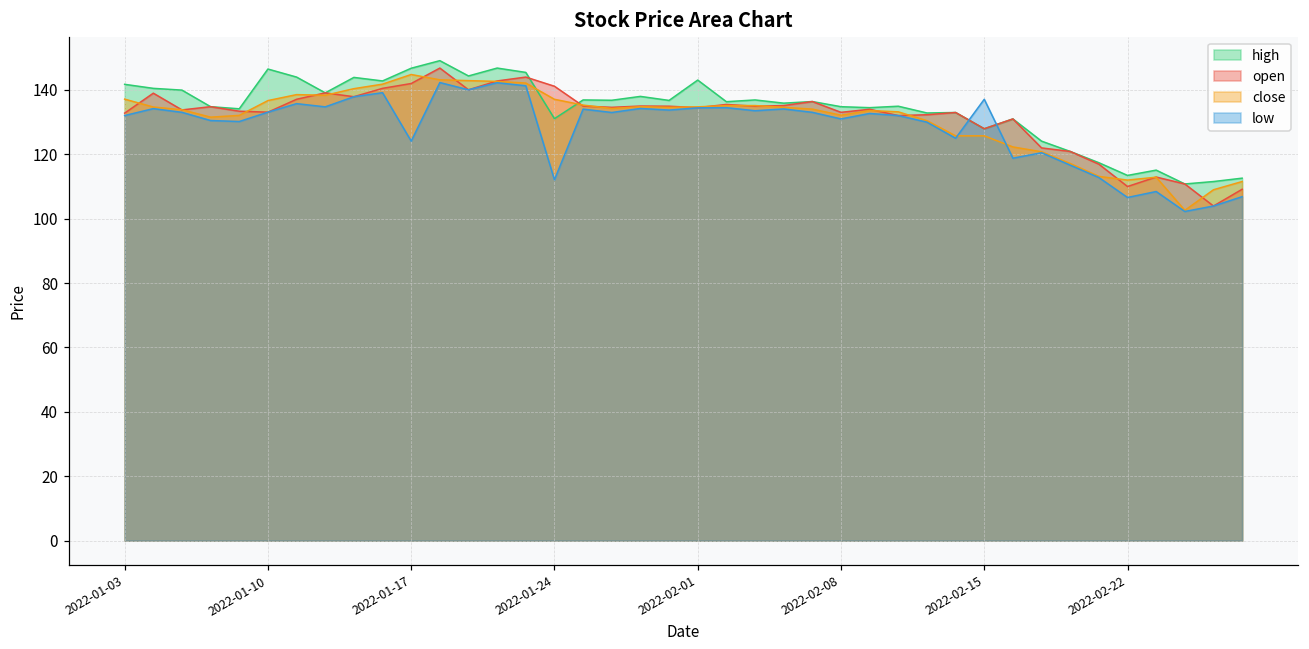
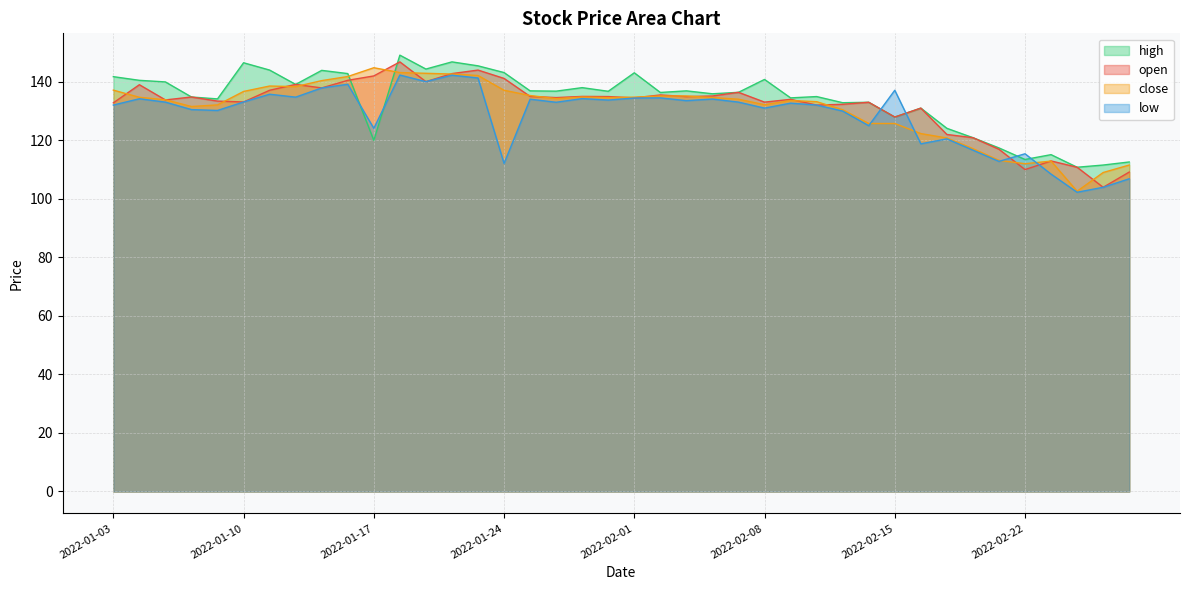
high, 2022-01-17: 147 -> 120
high, 2022-01-24: 131 -> 143
high, 2022-02-08: 135 -> 141
low, 2022-02-22: 107 -> 115
